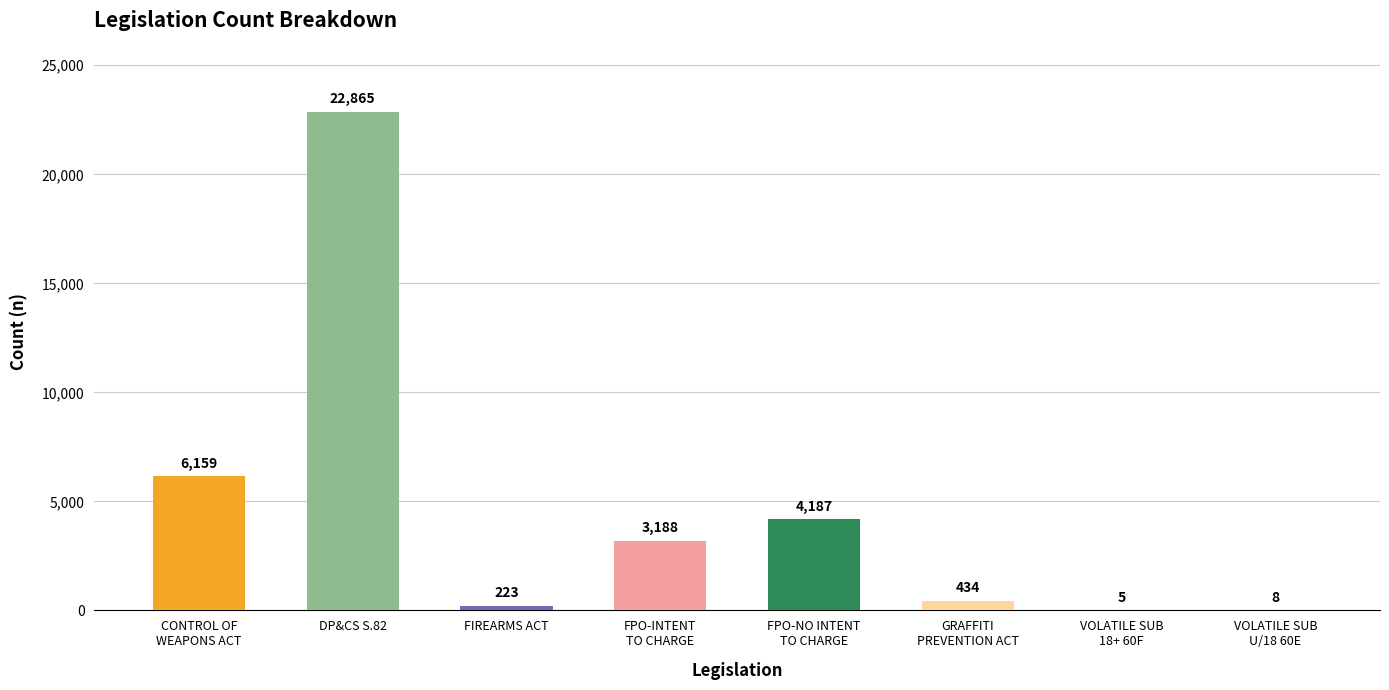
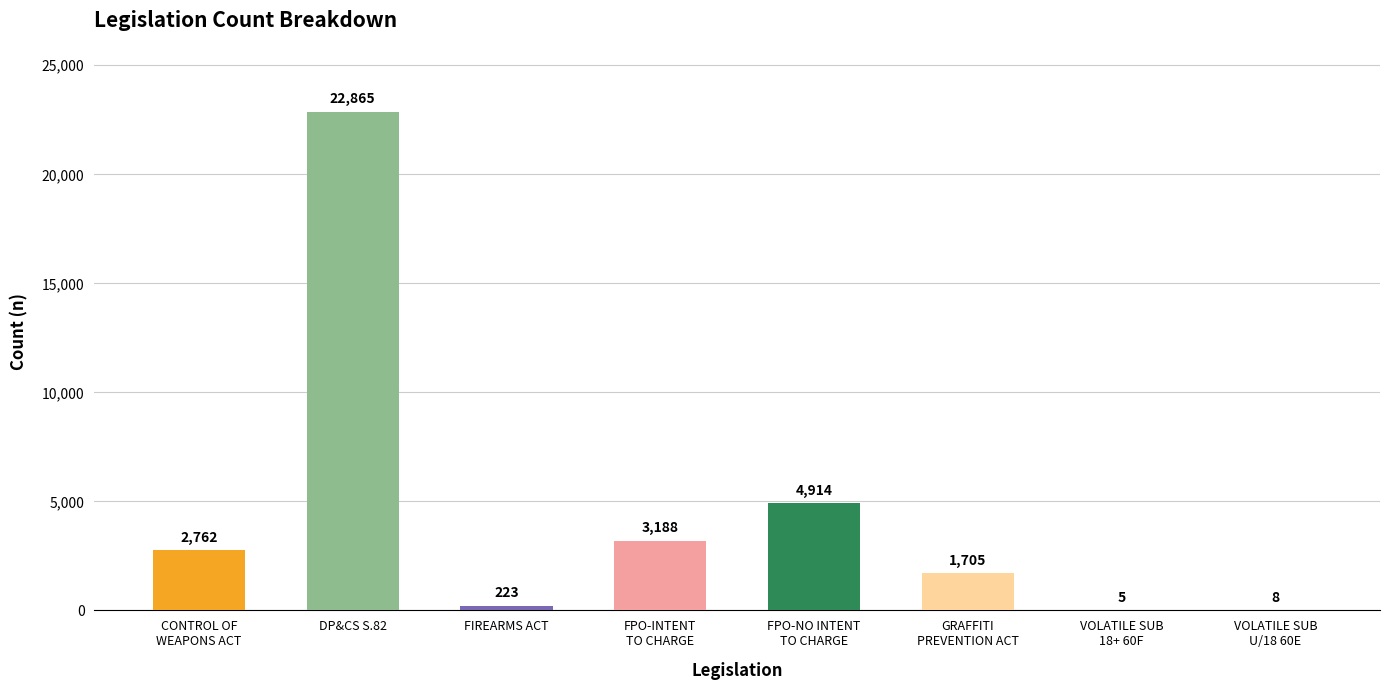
CONTROL OF WEAPONS ACT: 6,159 -> 2,762
FPO-NO INTENT TO CHARGE: 4,187 -> 4,914
GRAFFITI PREVENTION ACT: 434 -> 1,705
